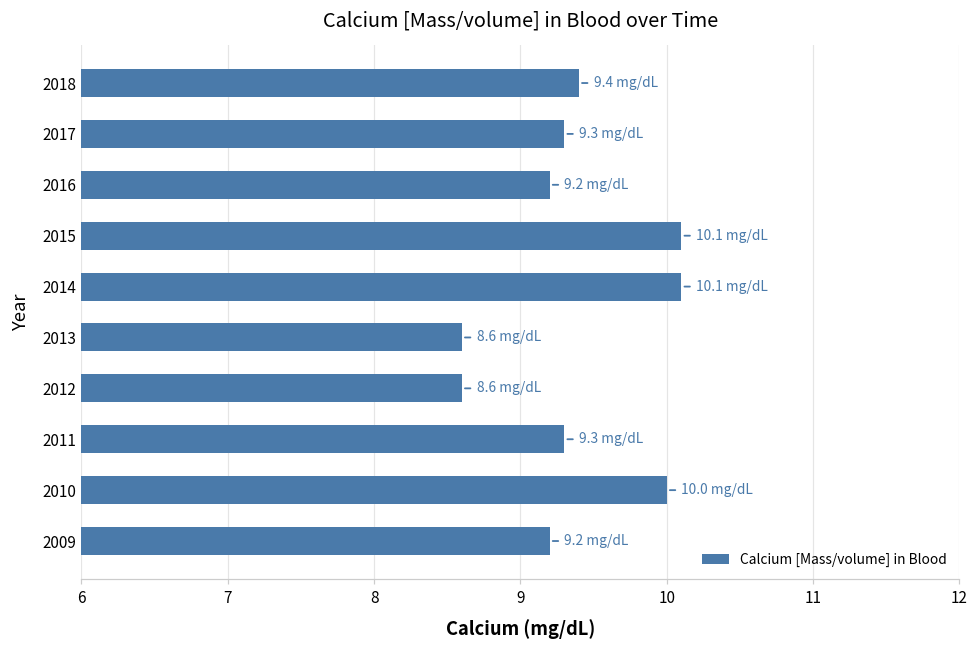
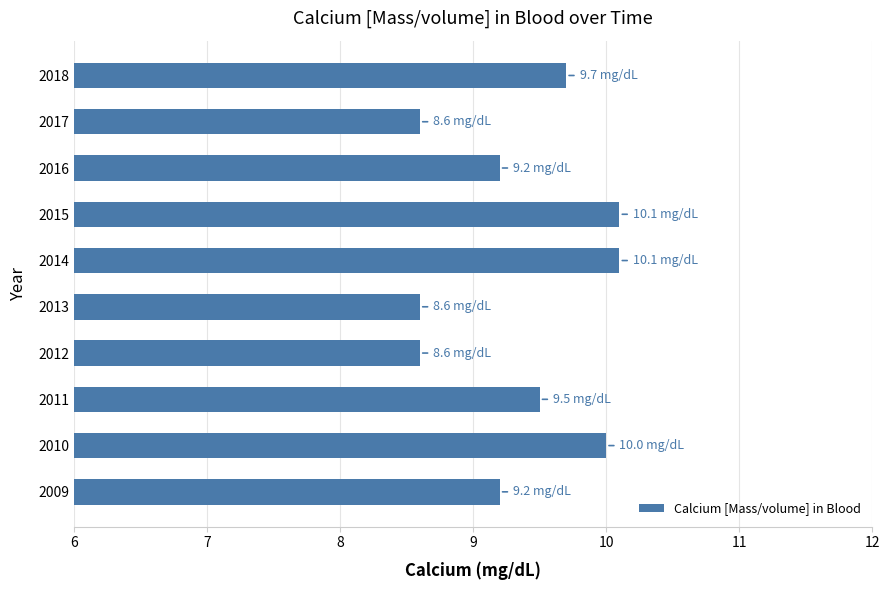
2018: 9.4 -> 9.7
2017: 9.3 -> 8.6
2011: 9.3 -> 9.5
